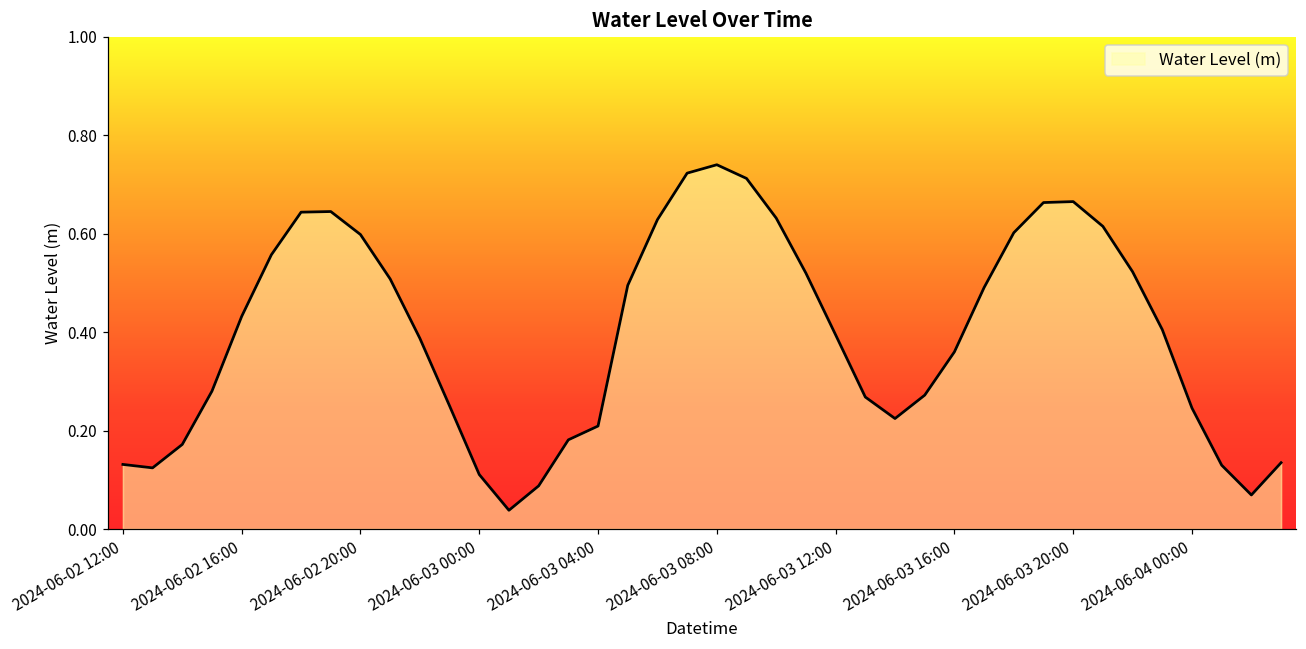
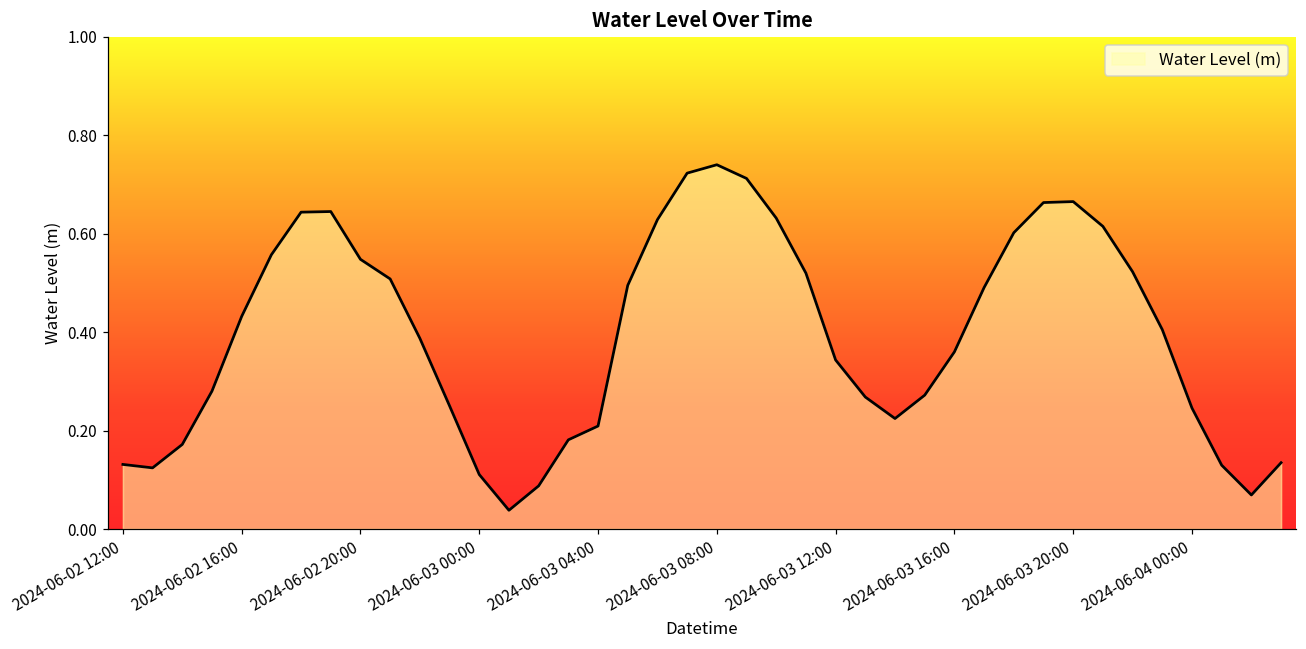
2024-06-02 20:00: 0.60 -> 0.55
2024-06-03 12:00: 0.39 -> 0.34
